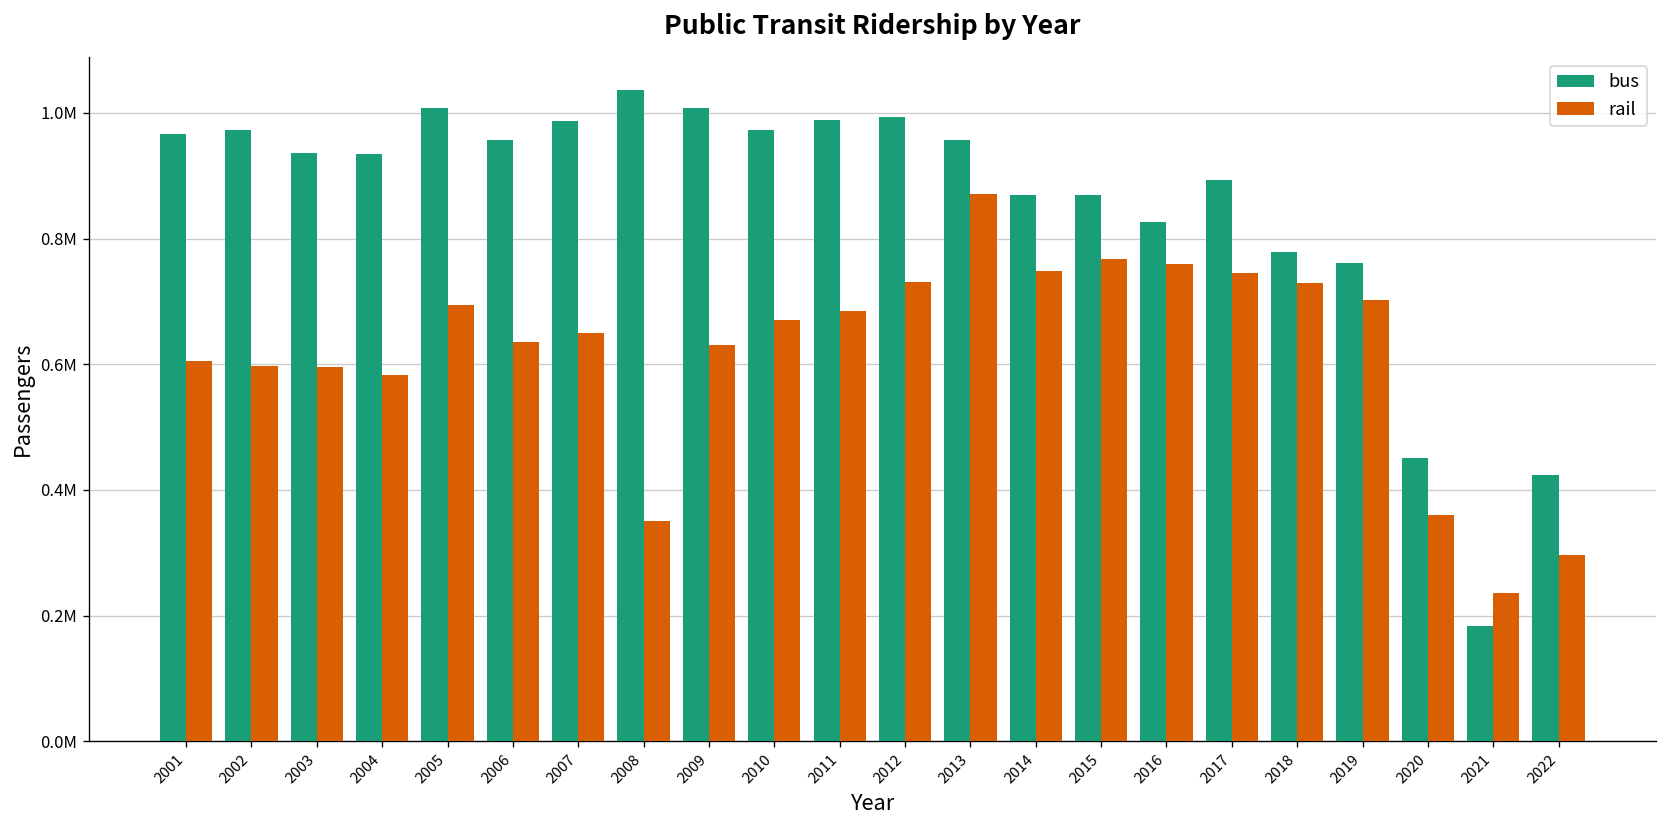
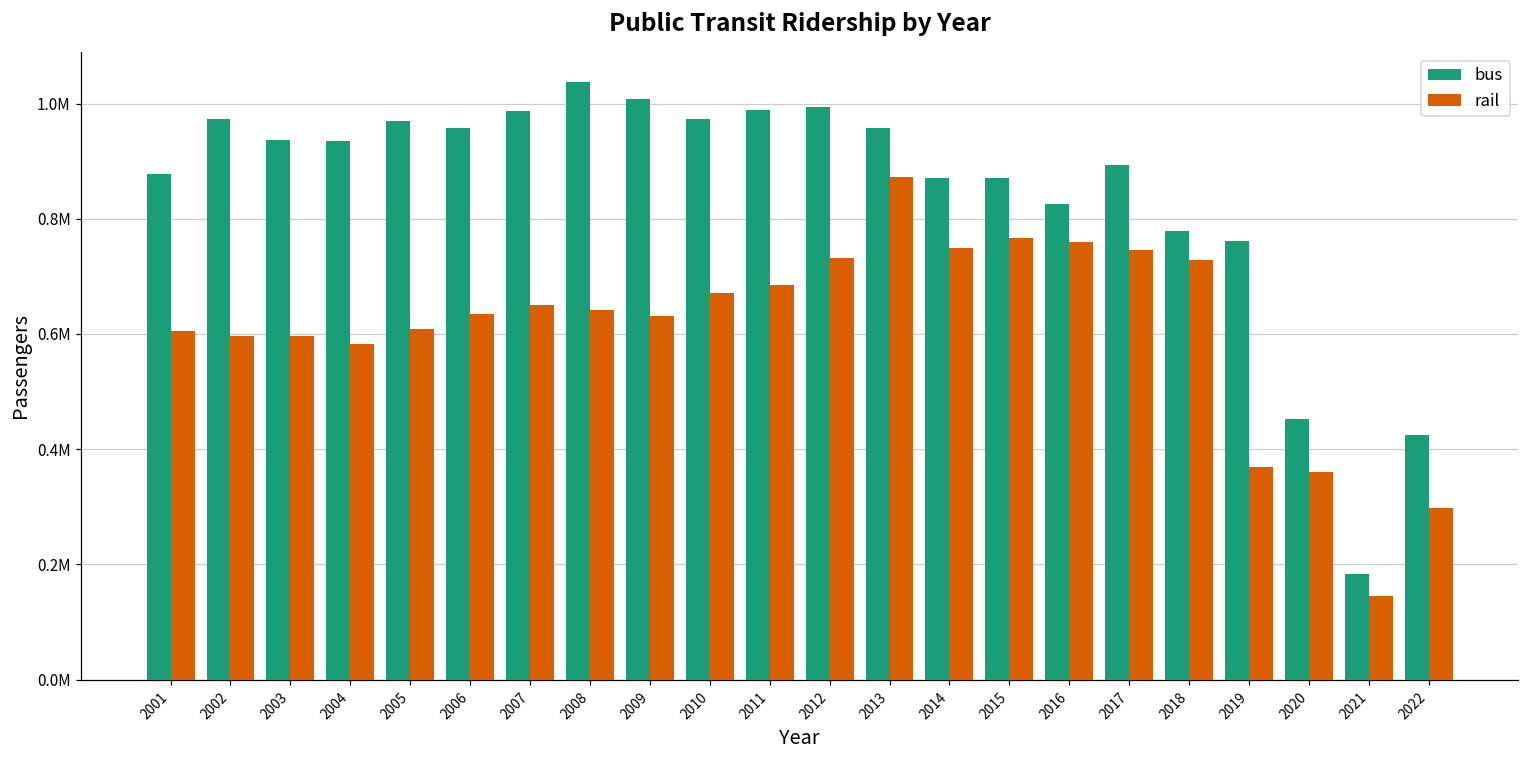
bus, 2001: 970000 -> 880000
bus, 2005: 1010000 -> 970000
rail, 2005: 690000 -> 610000
rail, 2008: 350000 -> 640000
rail, 2019: 700000 -> 370000
rail, 2021: 240000 -> 140000
